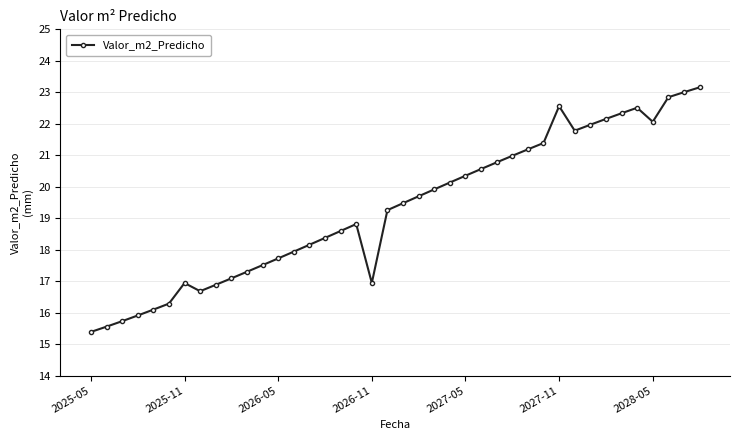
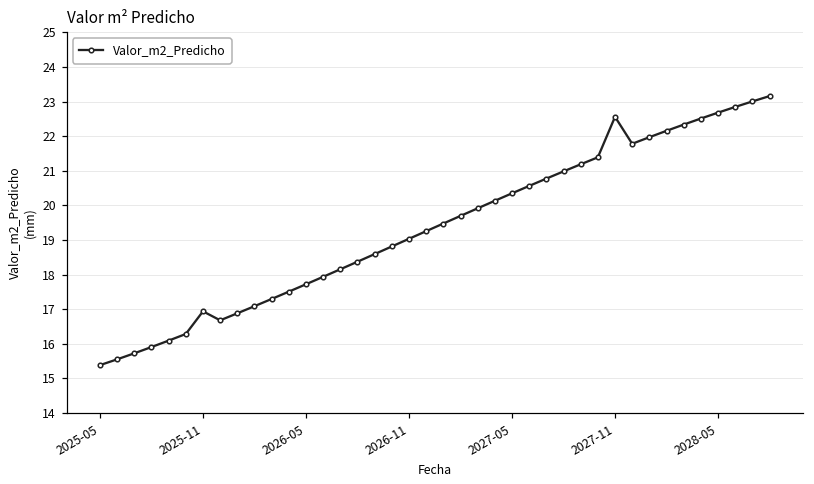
2026-11: 16.9 -> 19.0
2028-05: 22.1 -> 22.7
